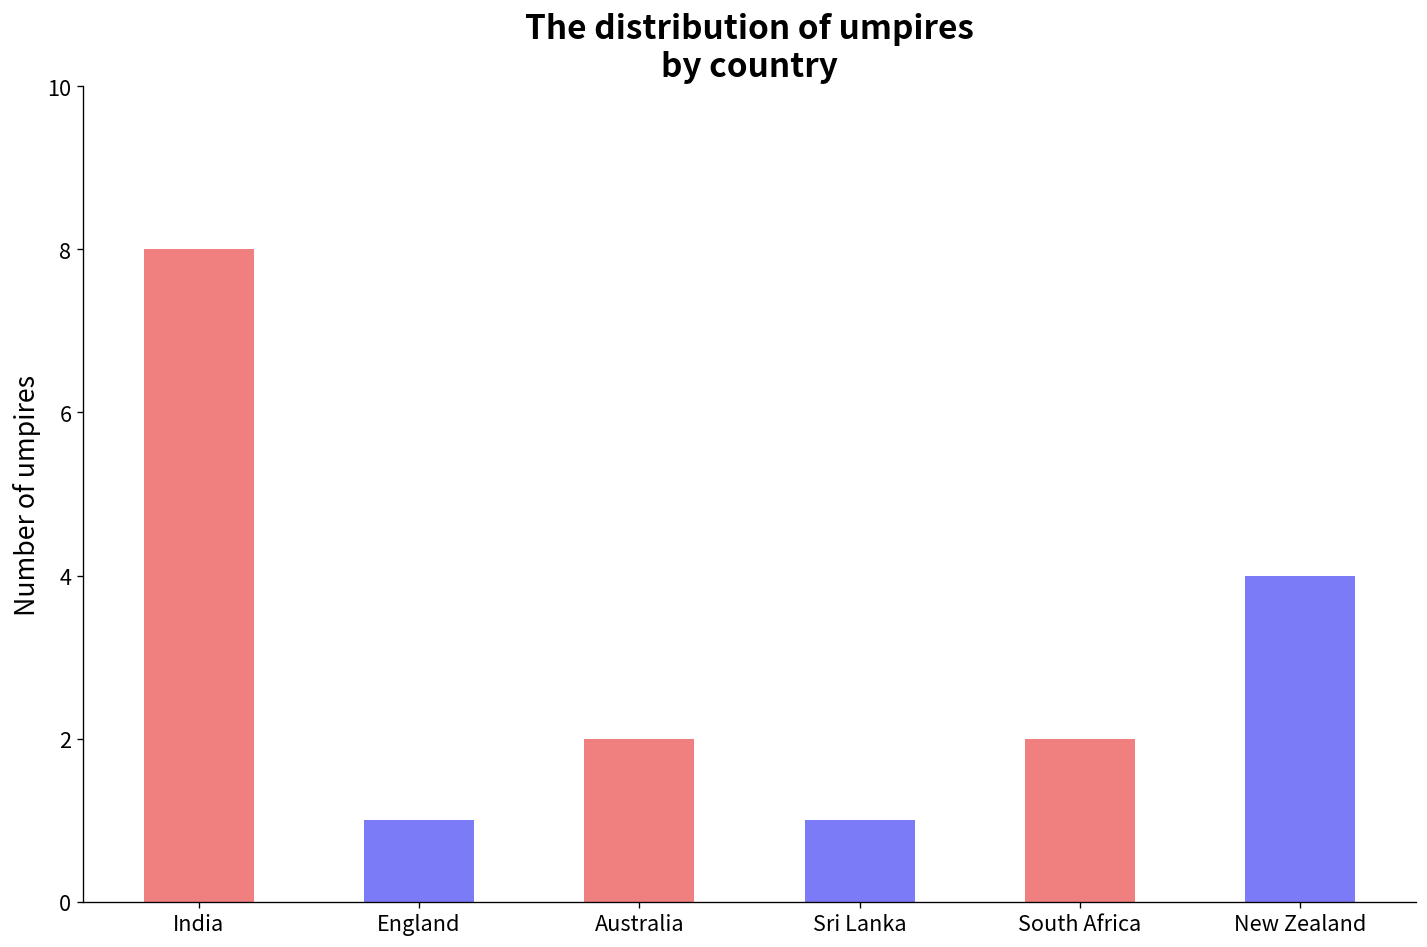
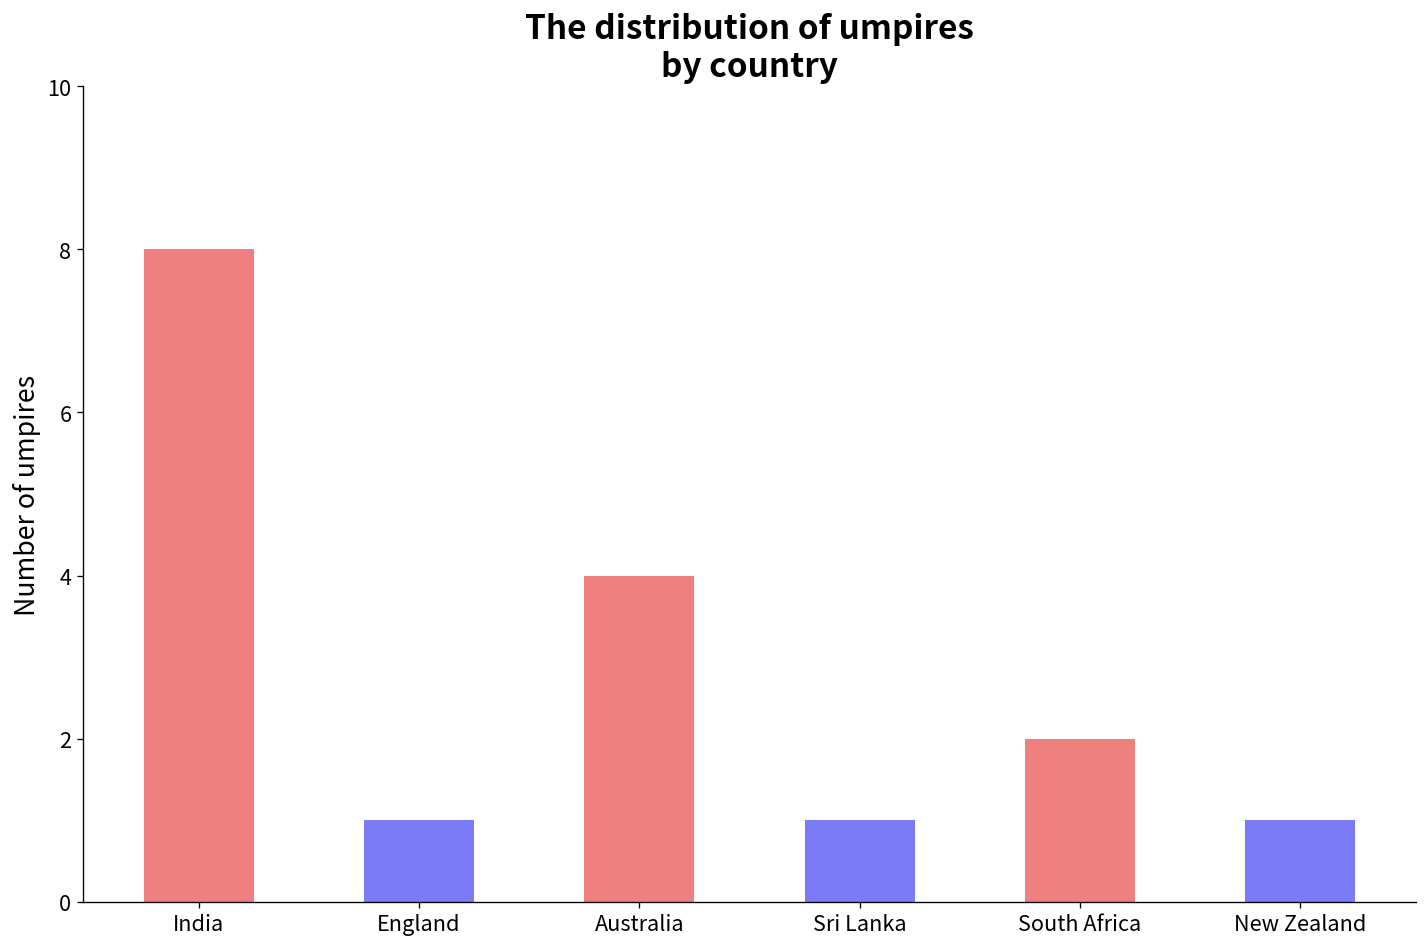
Australia: 2 -> 4
New Zealand: 4 -> 1
